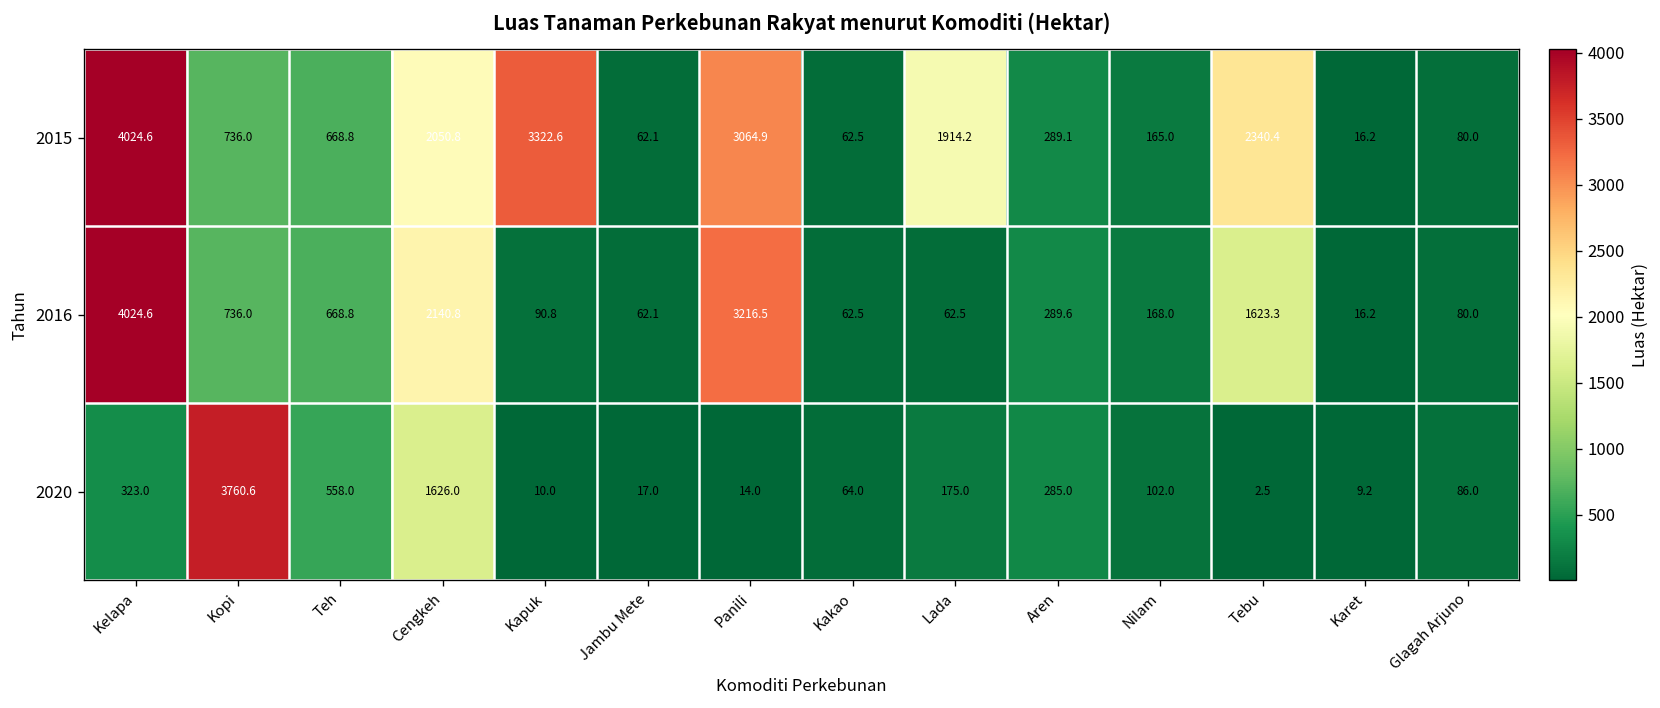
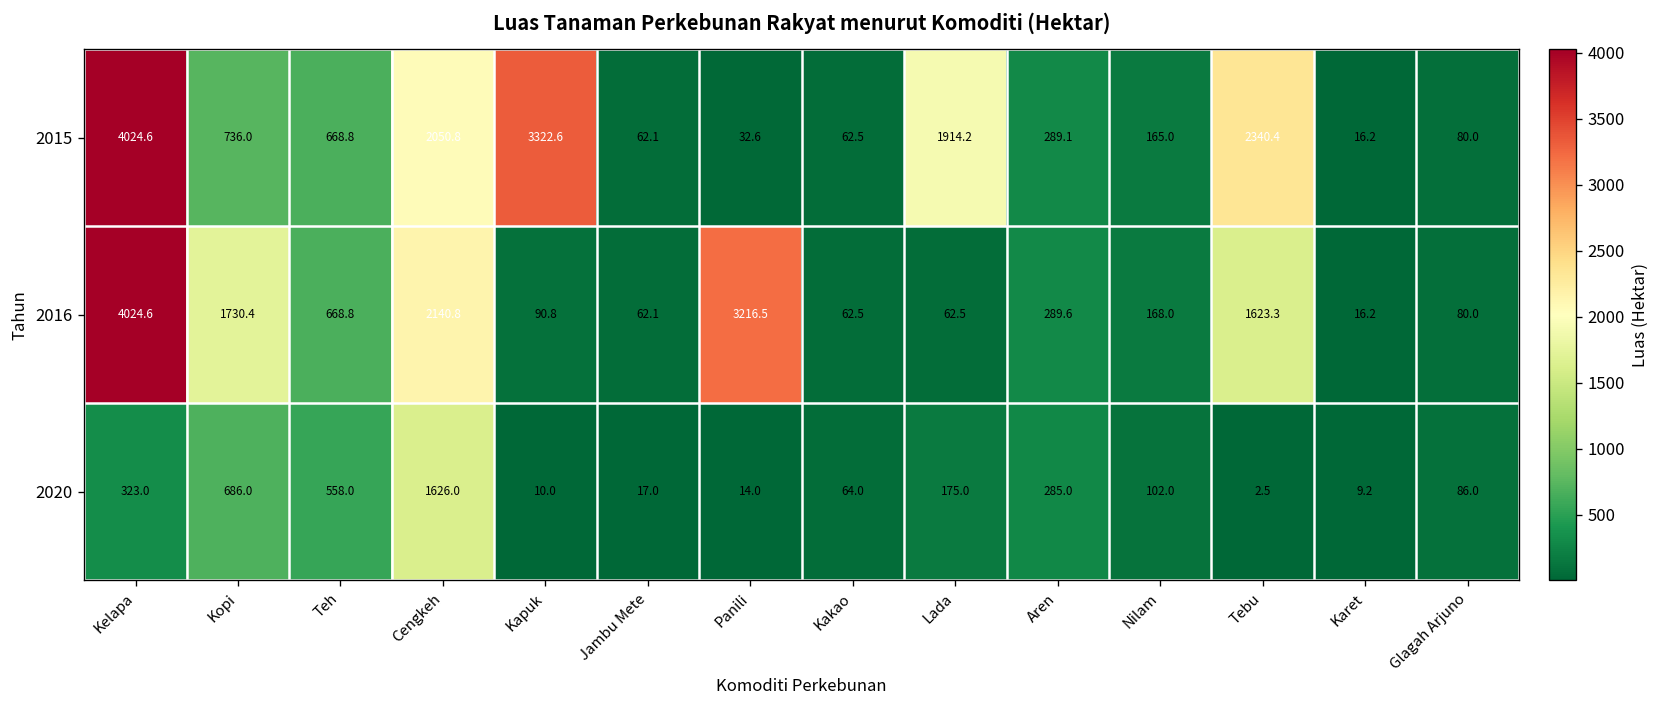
2015, Panili: 3064.9 -> 32.6
2016, Kopi: 736.0 -> 1730.4
2020, Kopi: 3760.6 -> 686.0
